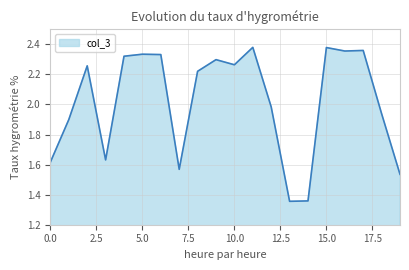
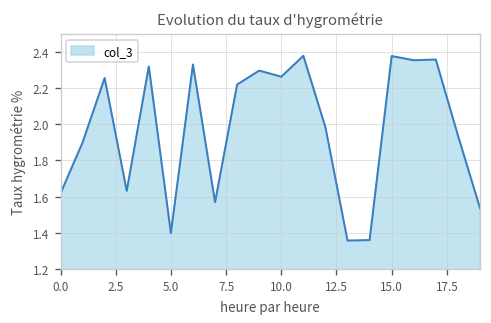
5.0: 2.33 -> 1.40
